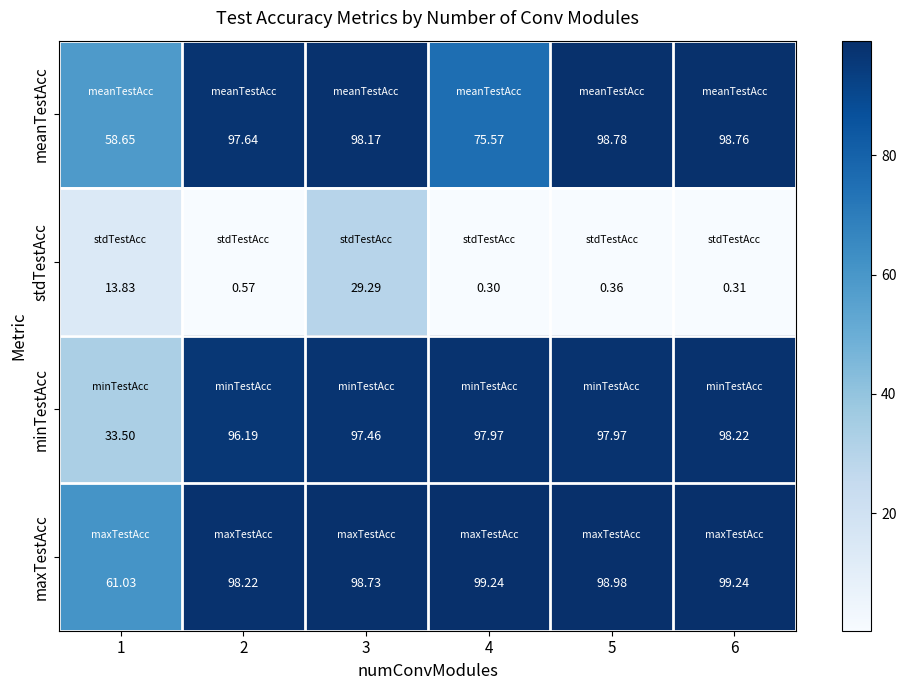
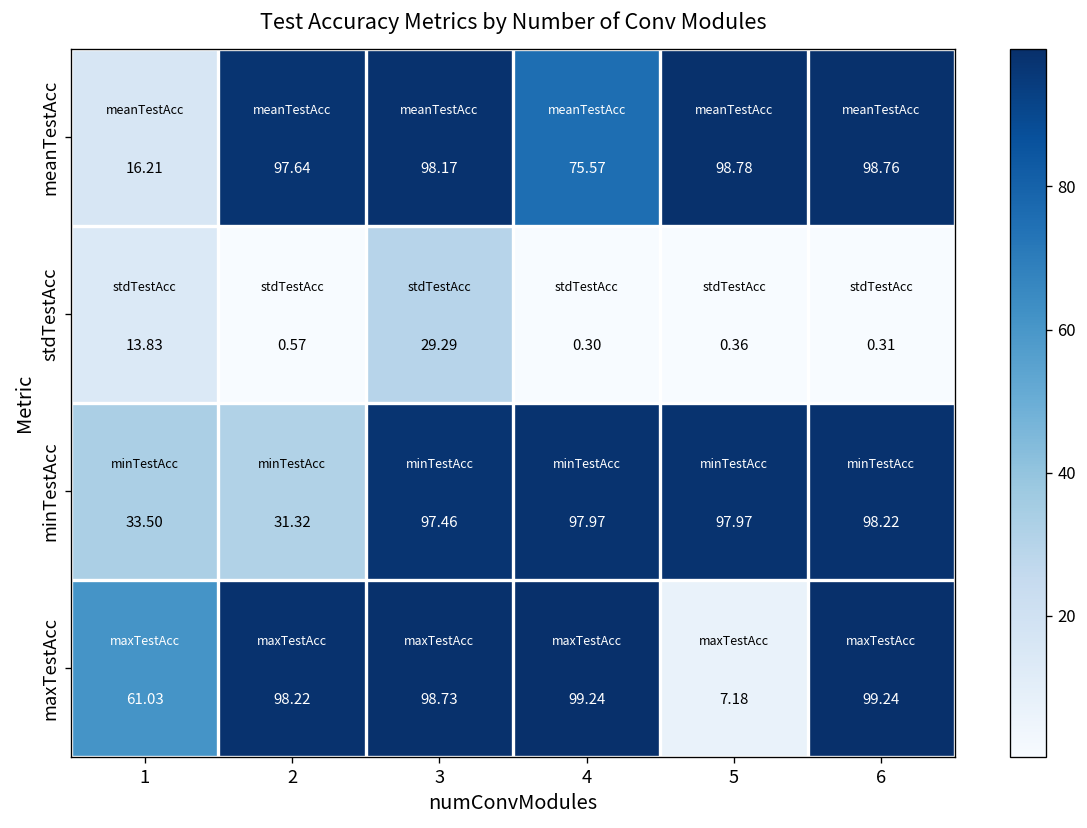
meanTestAcc, 1: 58.65 -> 16.21
minTestAcc, 2: 96.19 -> 31.32
maxTestAcc, 5: 98.98 -> 7.18
